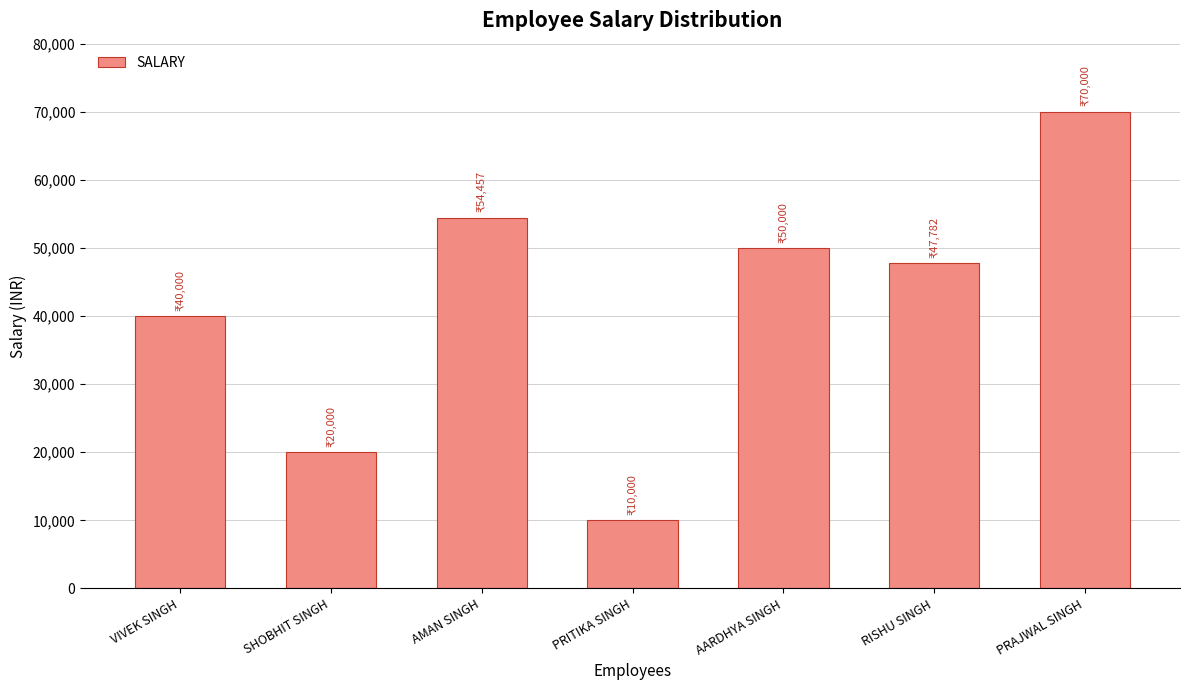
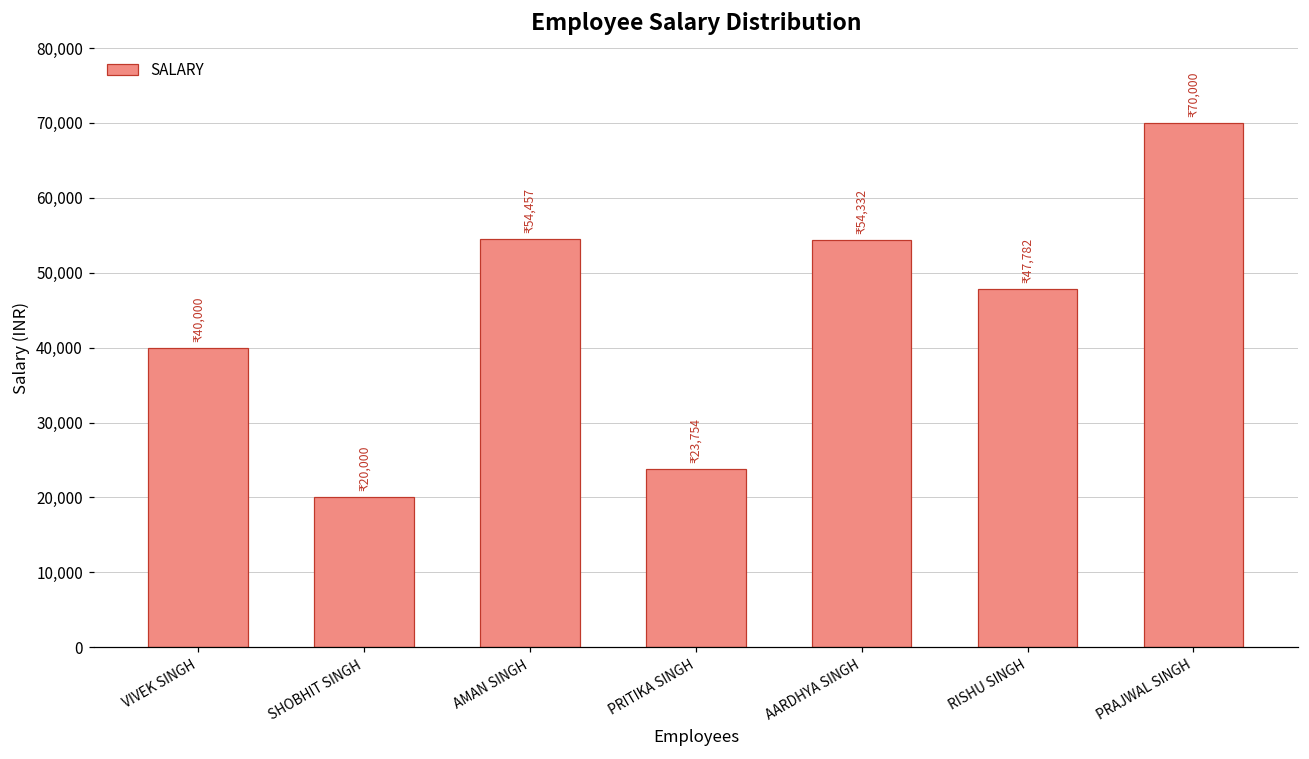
PRITIKA SINGH: 10,000 -> 23,754
AARDHYA SINGH: 50,000 -> 54,332
